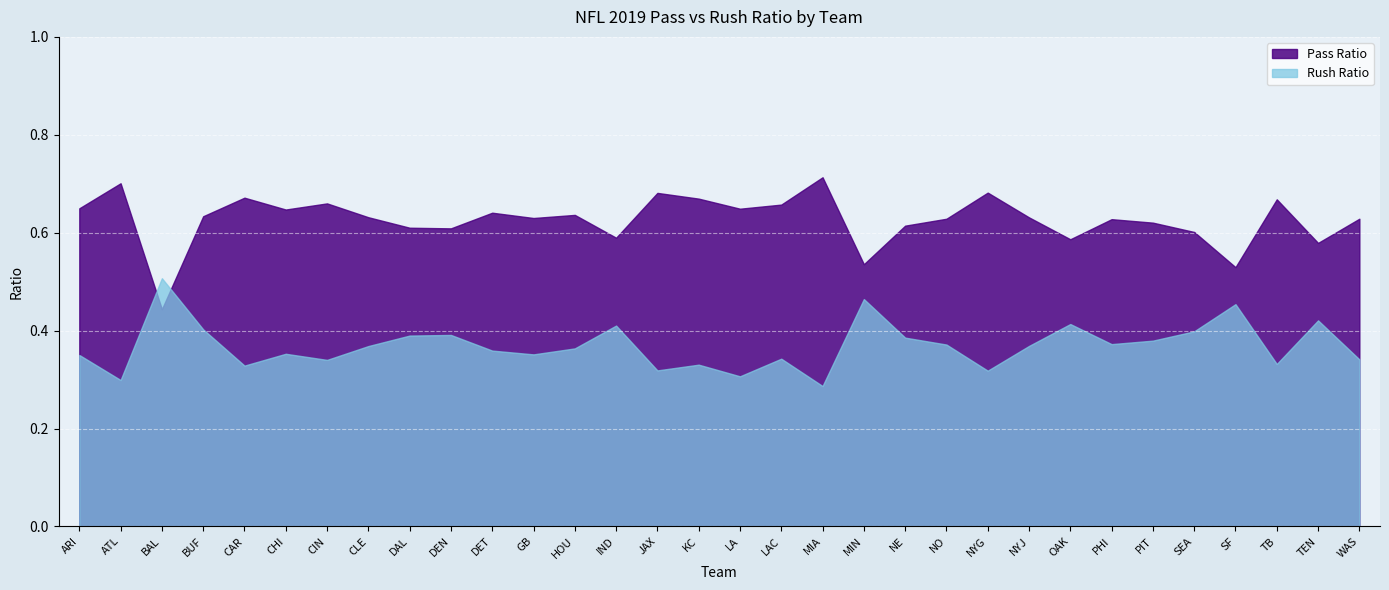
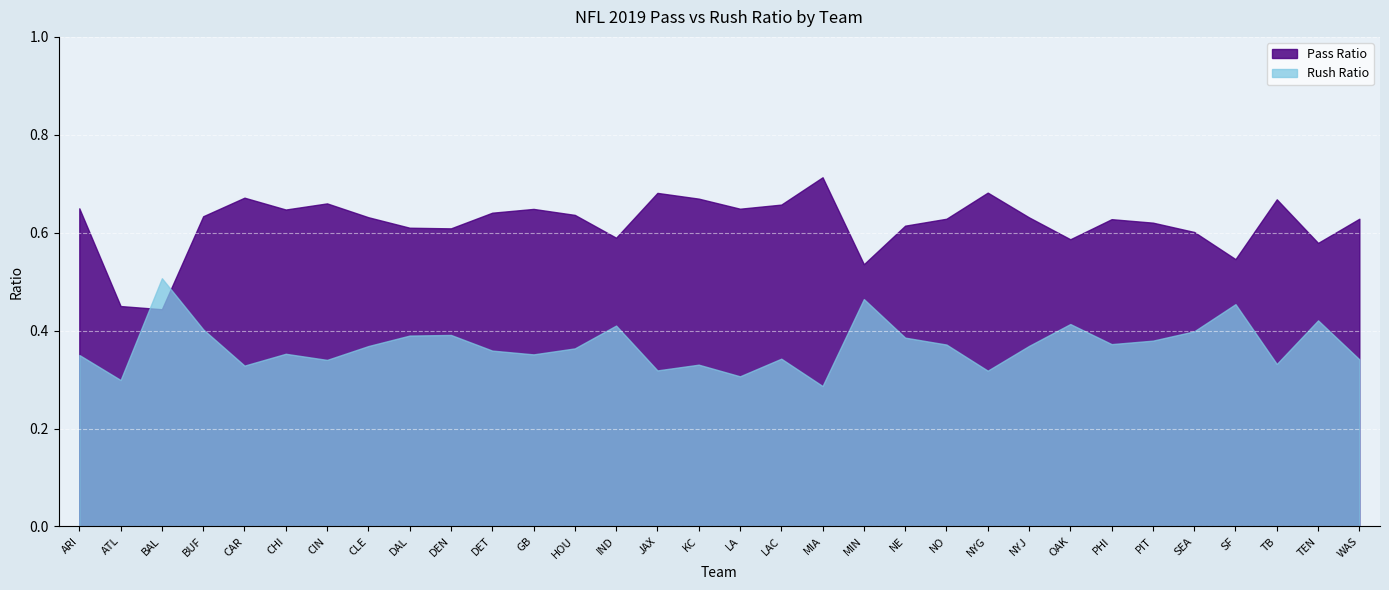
Pass Ratio, ATL: 0.70 -> 0.45
Pass Ratio, GB: 0.63 -> 0.65
Pass Ratio, SF: 0.53 -> 0.55
